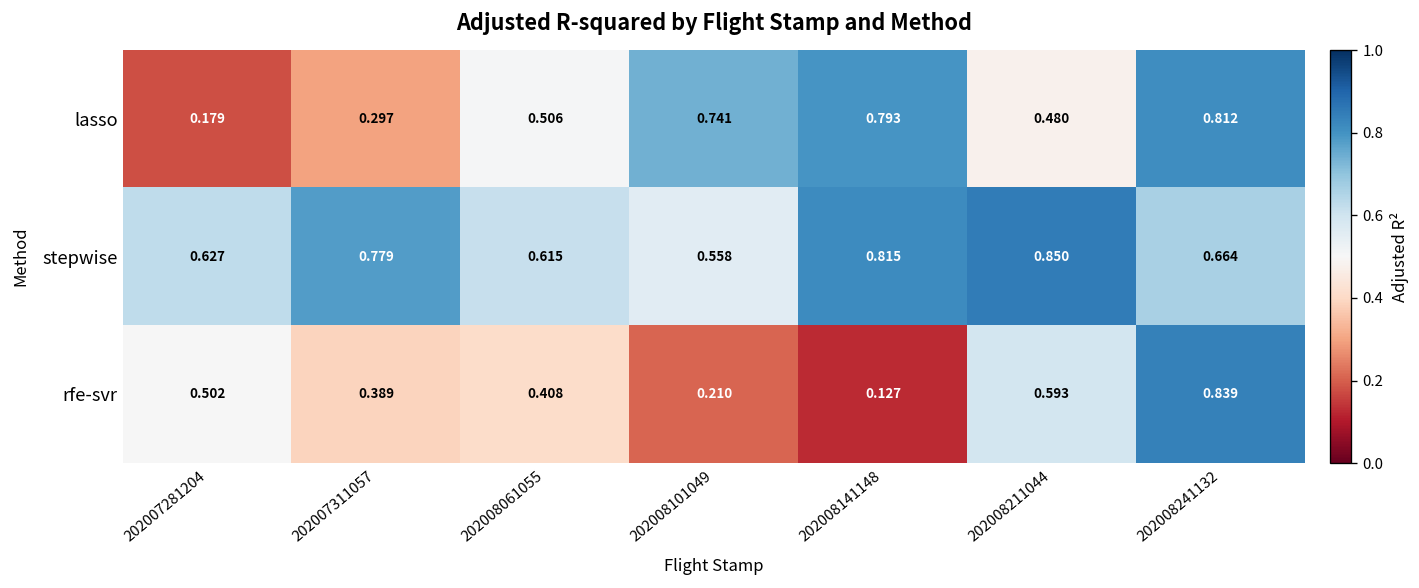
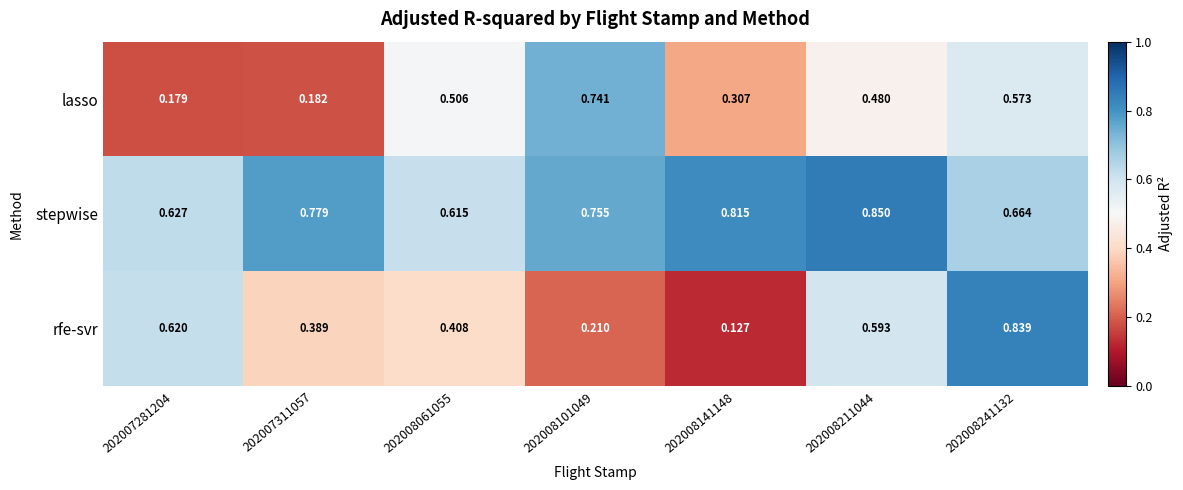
lasso, 202007311057: 0.297 -> 0.182
lasso, 202008141148: 0.793 -> 0.307
lasso, 202008241132: 0.812 -> 0.573
stepwise, 202008101049: 0.558 -> 0.755
rfe-svr, 202007281204: 0.502 -> 0.620
